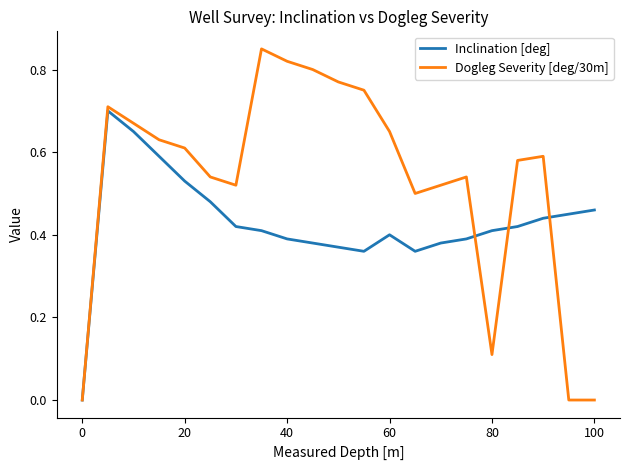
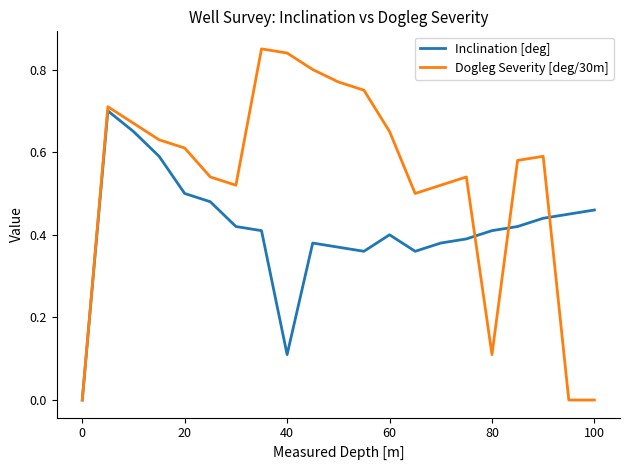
Inclination [deg], 20: 0.53 -> 0.50
Inclination [deg], 40: 0.39 -> 0.11
Dogleg Severity [deg/30m], 40: 0.82 -> 0.84
